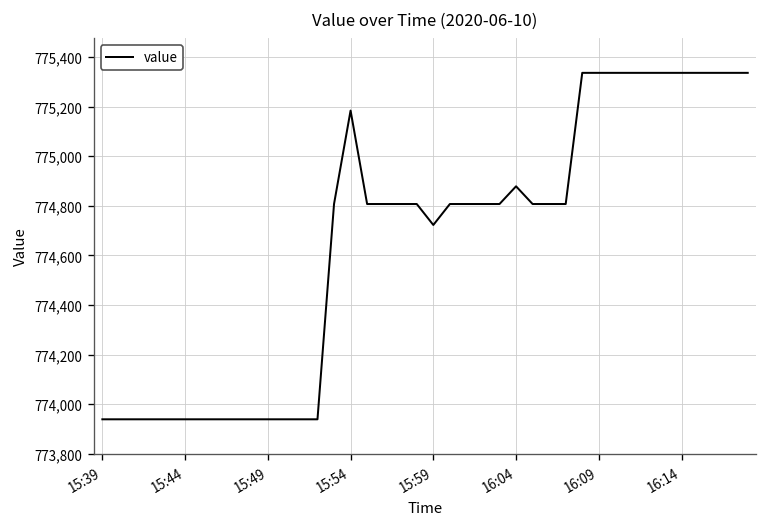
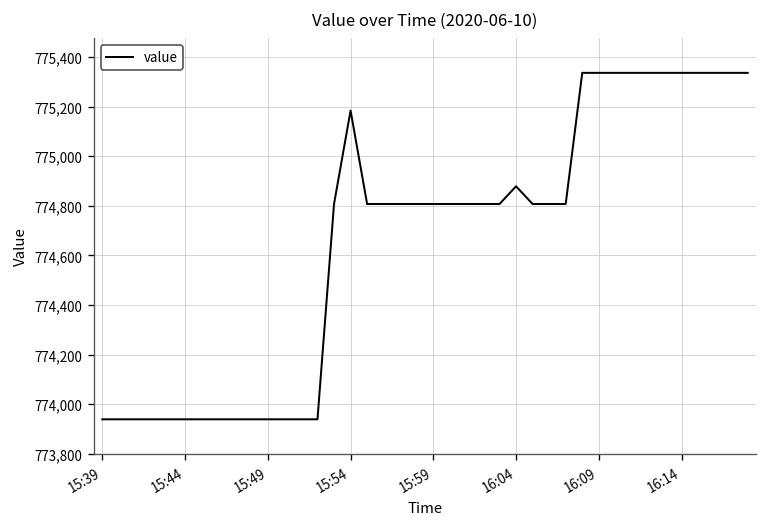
15:59: 774,720 -> 774,810
